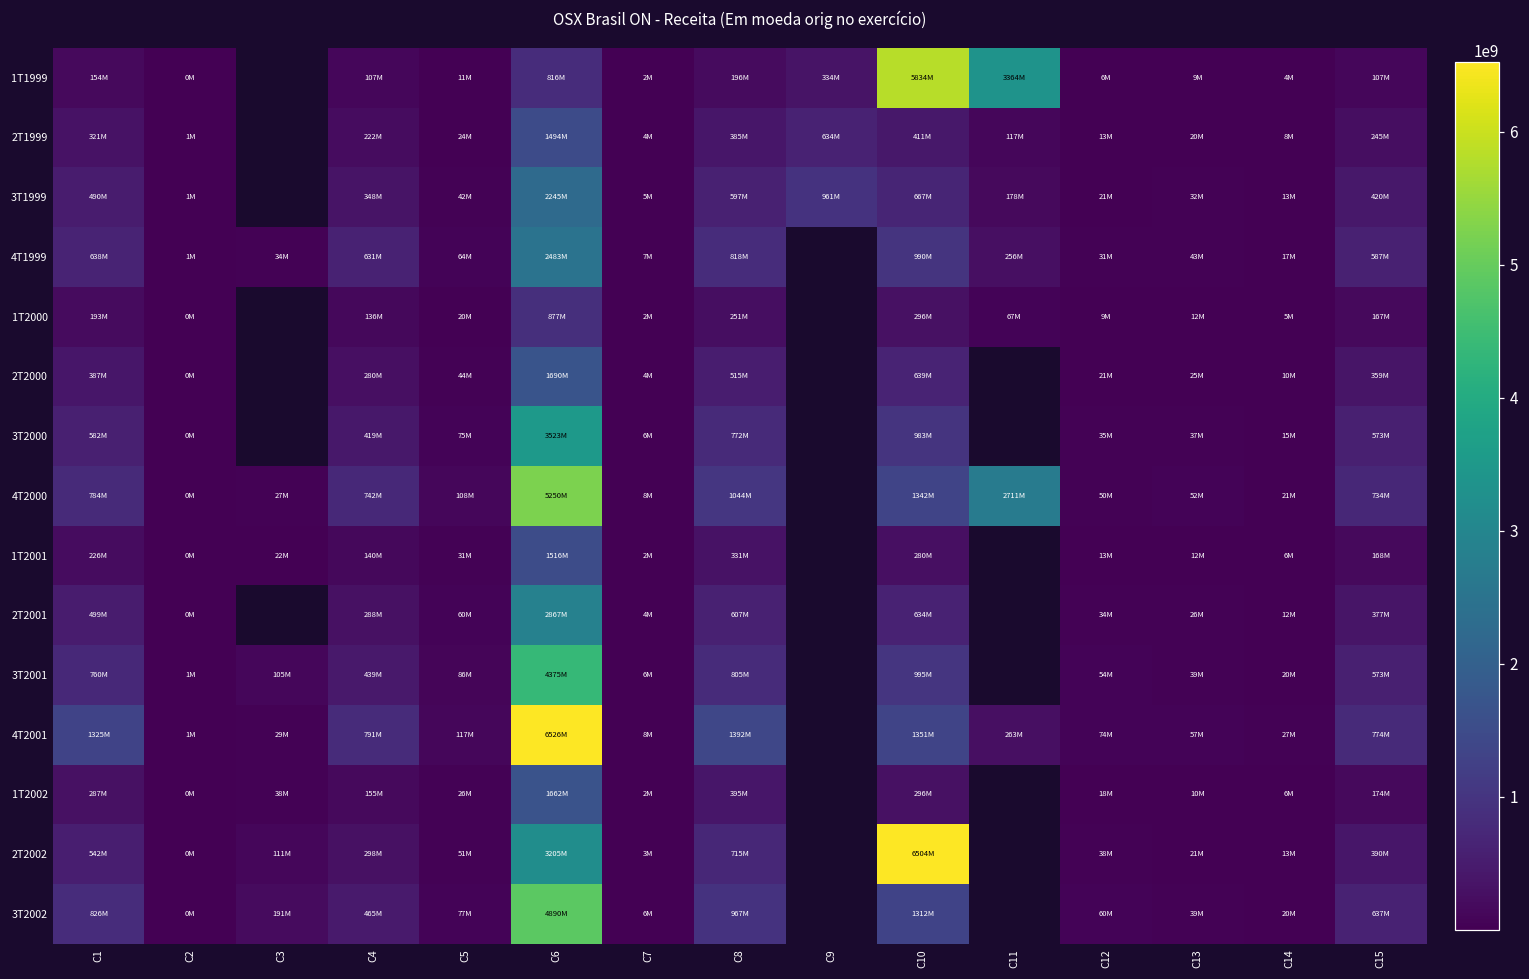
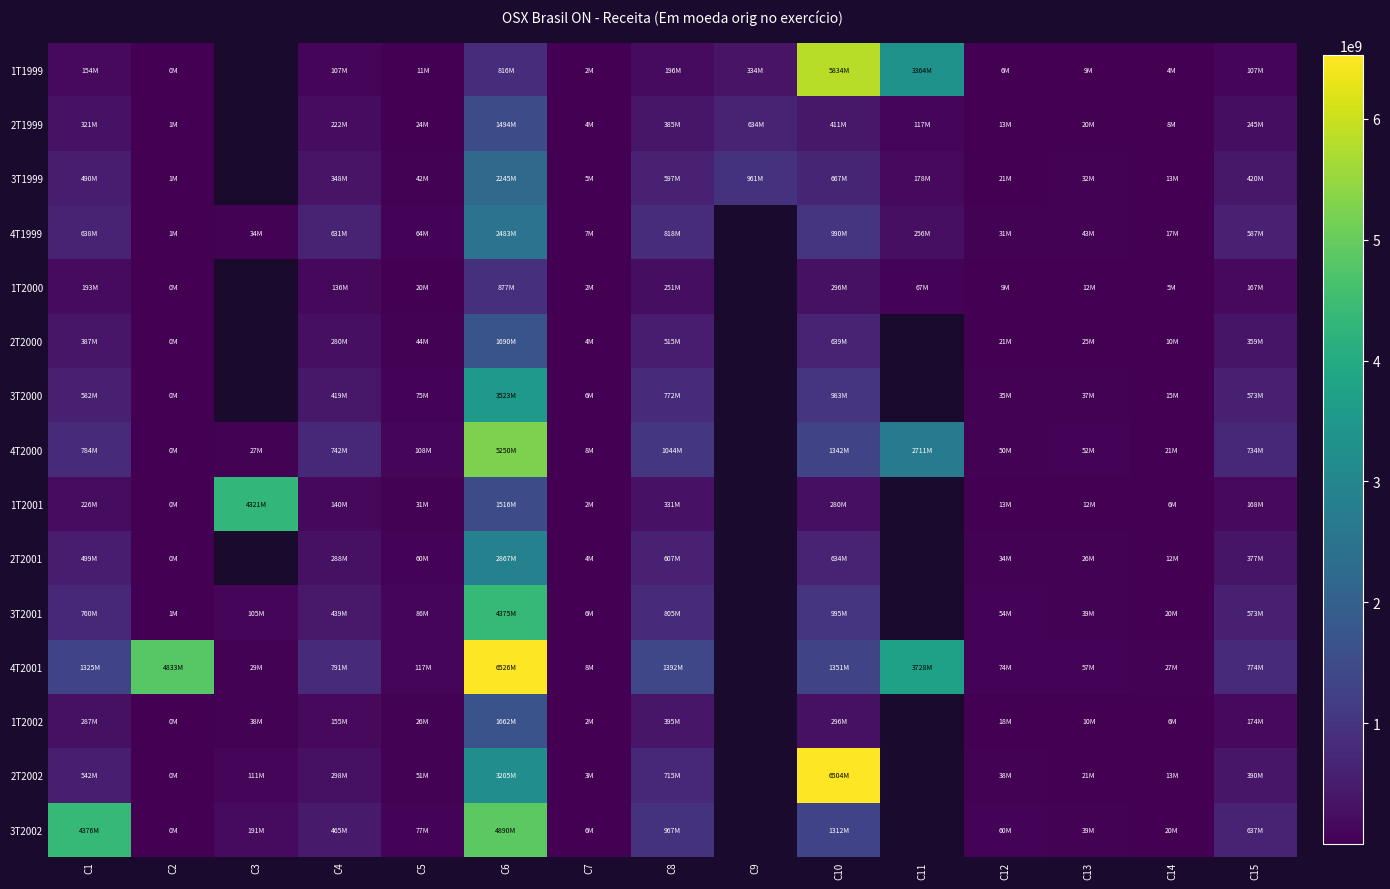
1T2001, C3: 22M -> 4321M
4T2001, C2: 1M -> 4833M
4T2001, C11: 263M -> 3728M
3T2002, C1: 826M -> 4376M
